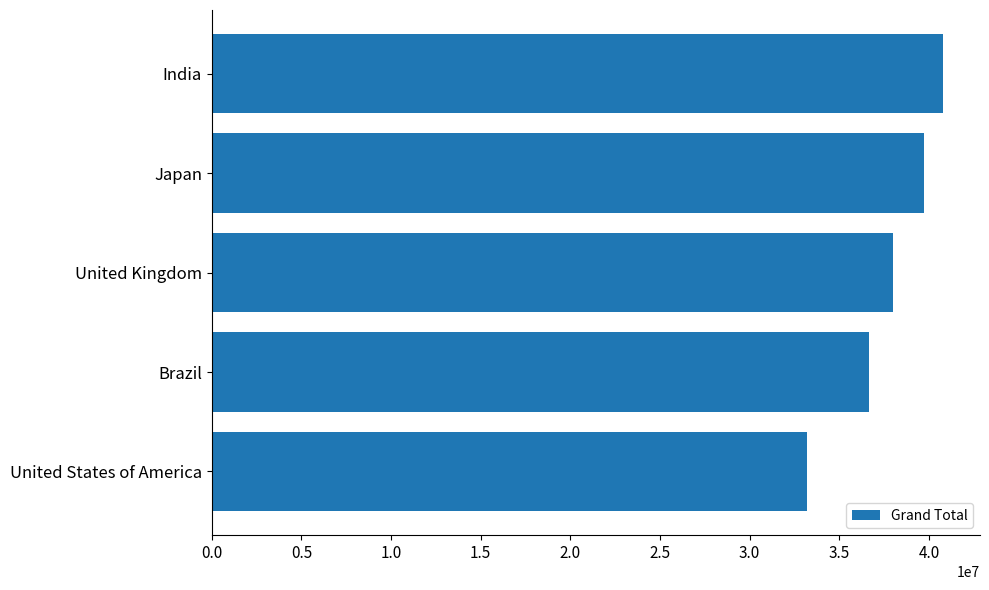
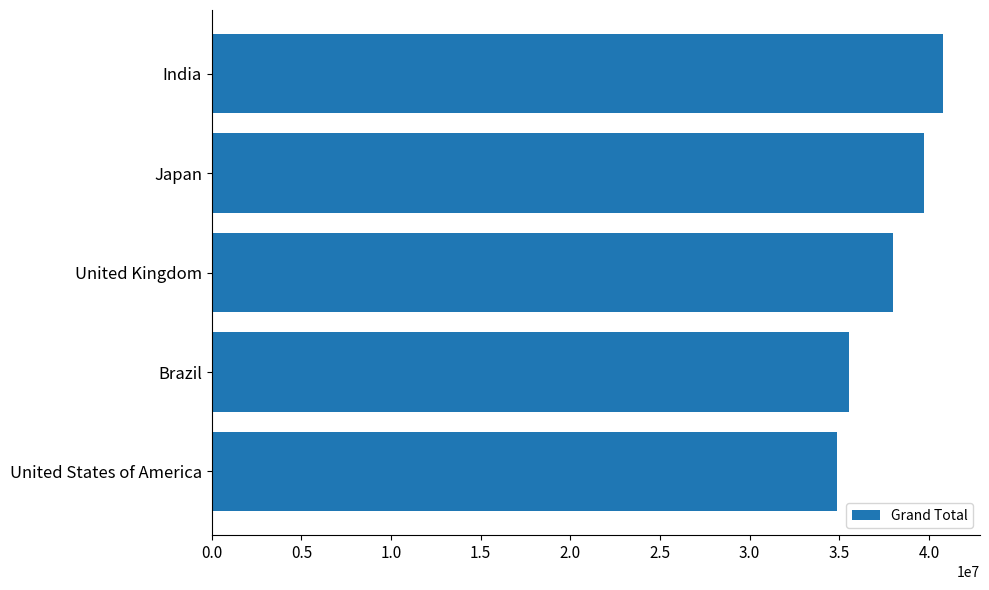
Brazil: 36600000 -> 35600000
United States of America: 33200000 -> 34900000
